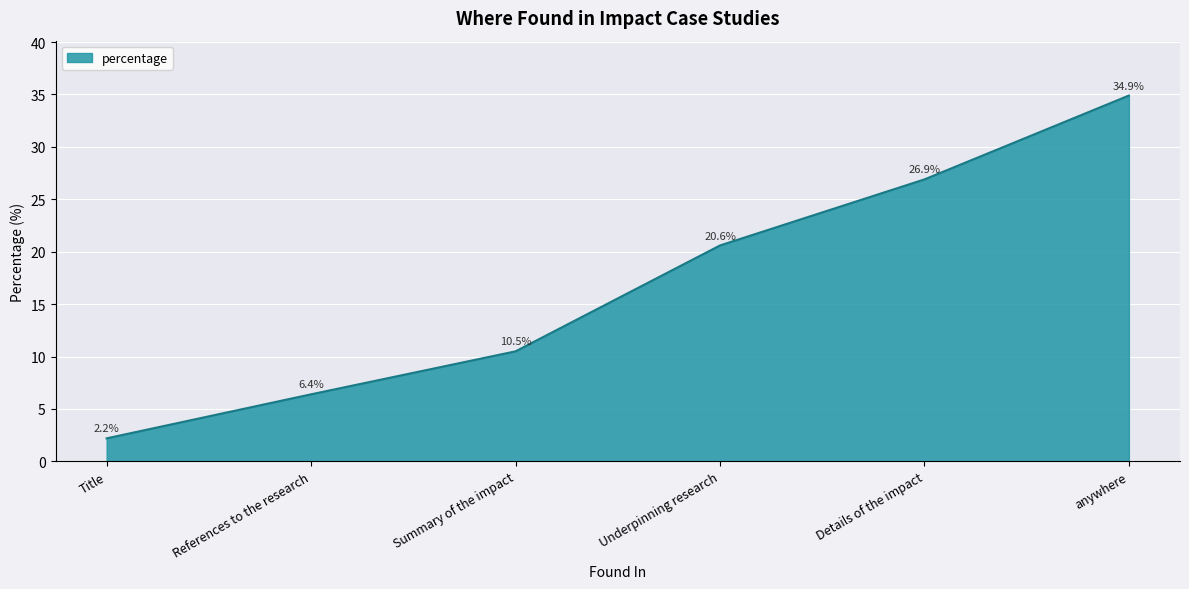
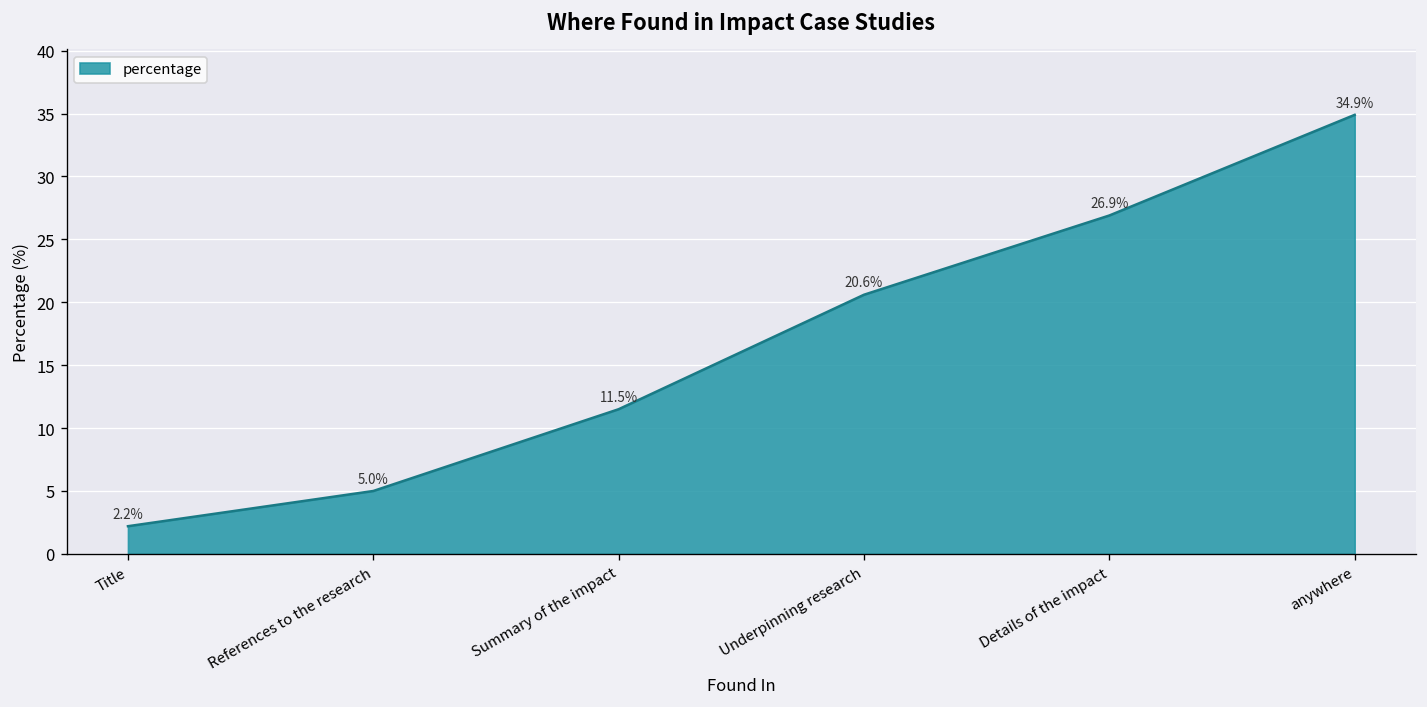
References to the research: 6.4% -> 5.0%
Summary of the impact: 10.5% -> 11.5%
